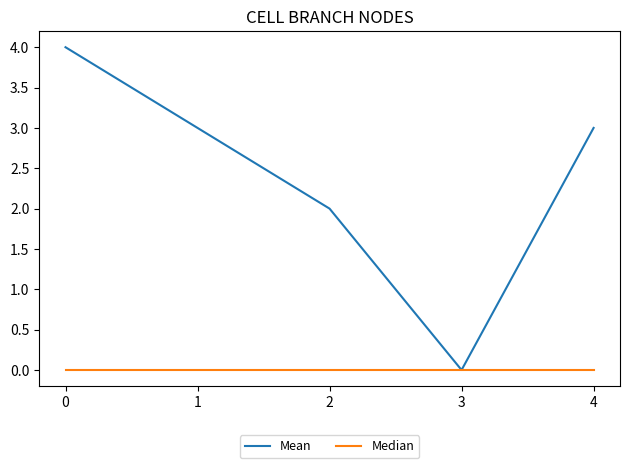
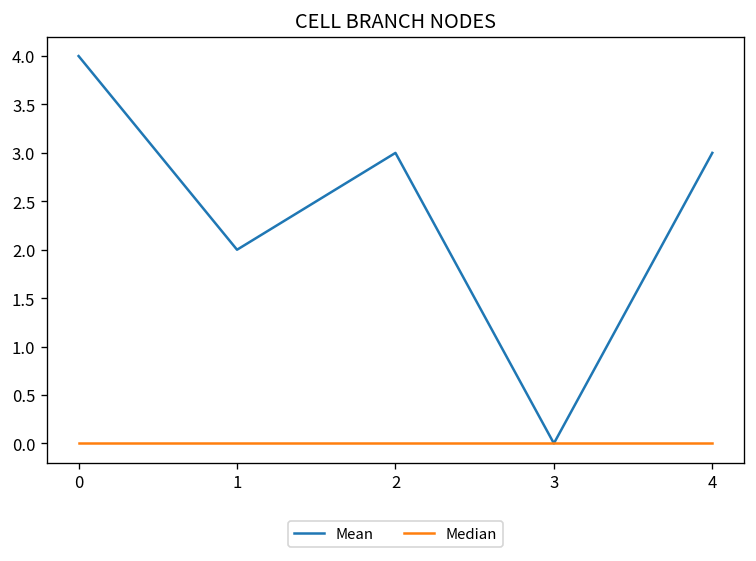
Mean, 1: 3 -> 2
Mean, 2: 2 -> 3
